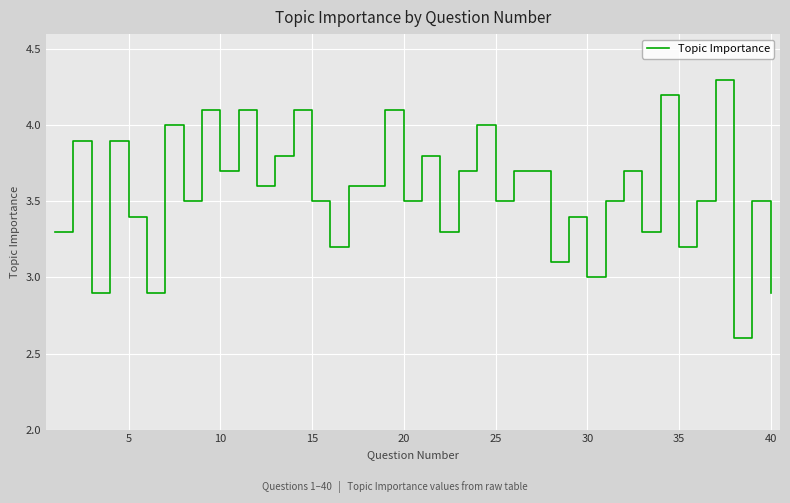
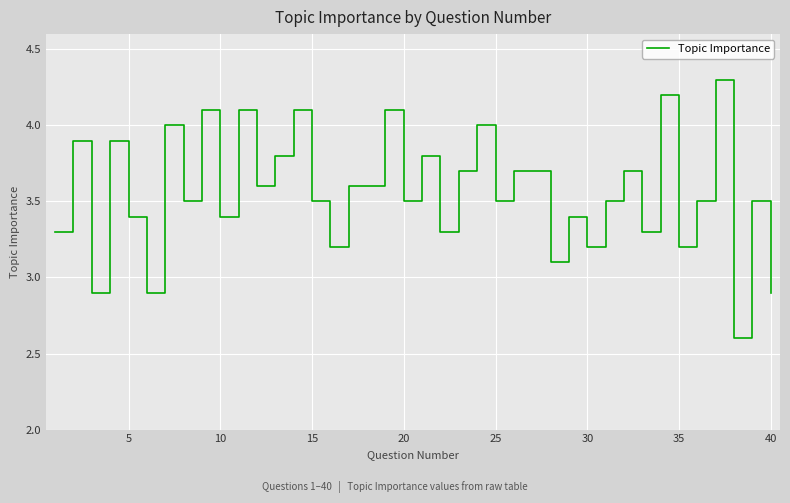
10: 3.7 -> 3.4
30: 3.0 -> 3.2
